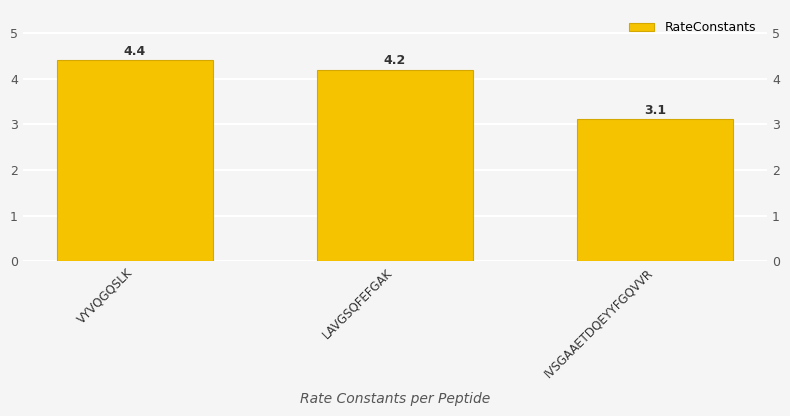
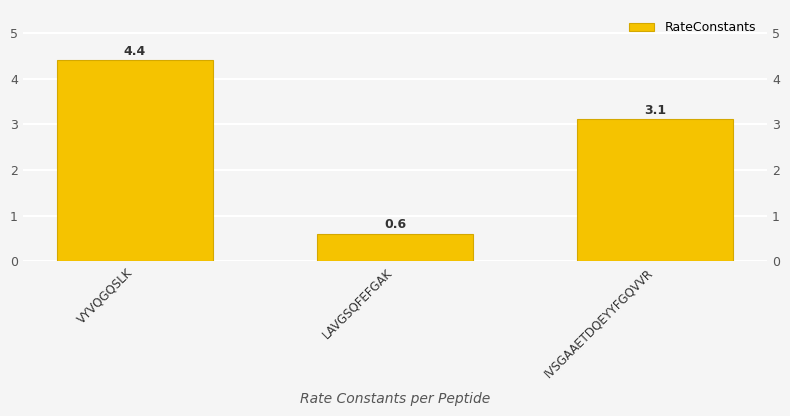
LAVGSQFEFGAK: 4.2 -> 0.6
